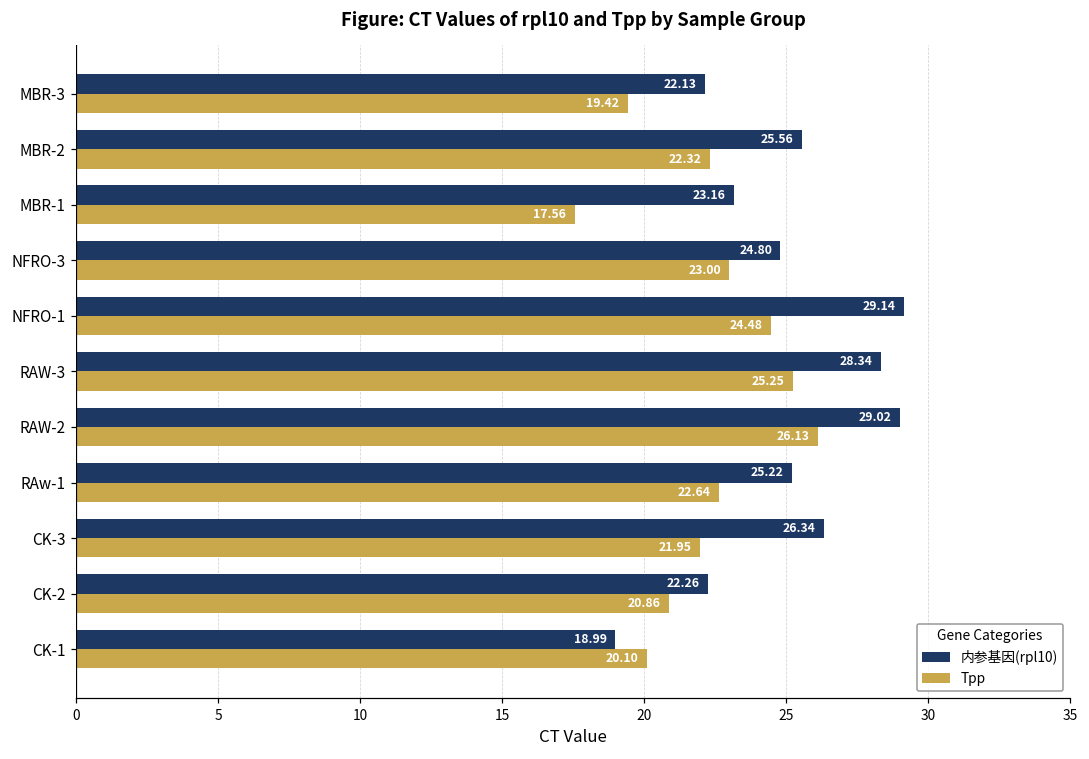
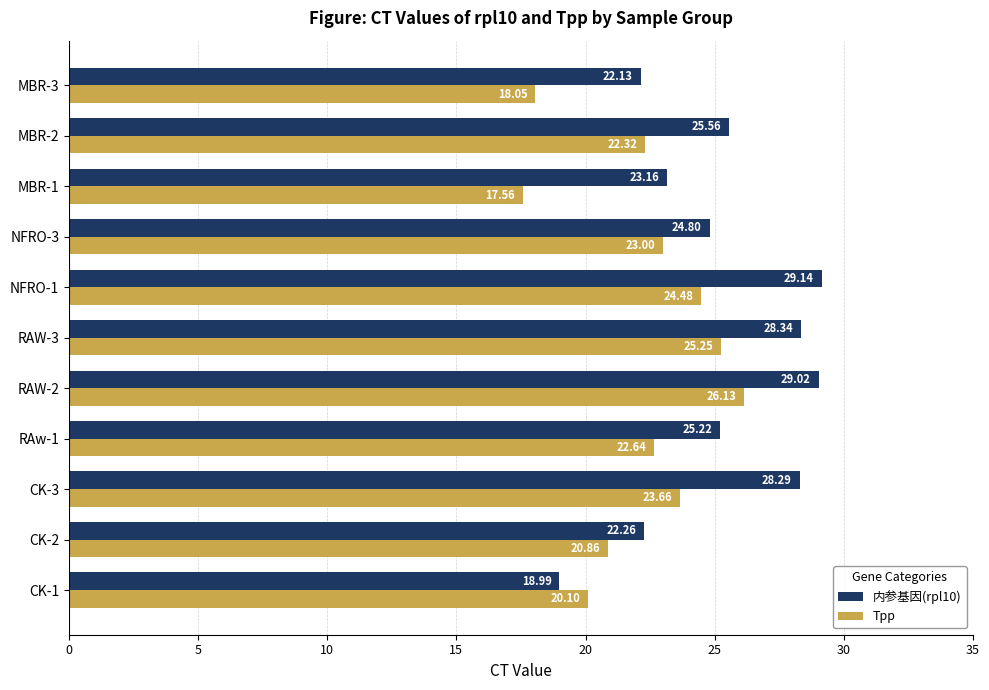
Tpp, MBR-3: 19.42 -> 18.05
内参基因(rpl10), CK-3: 26.34 -> 28.29
Tpp, CK-3: 21.95 -> 23.66
